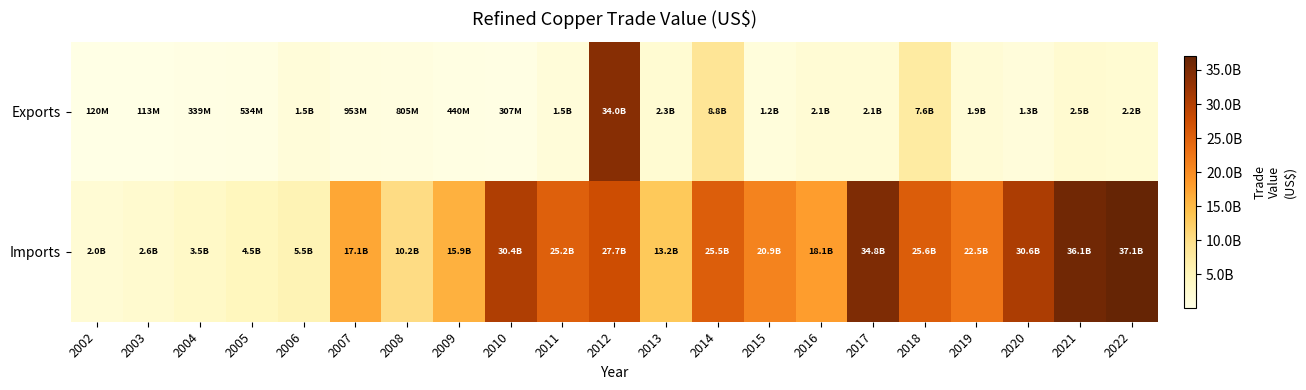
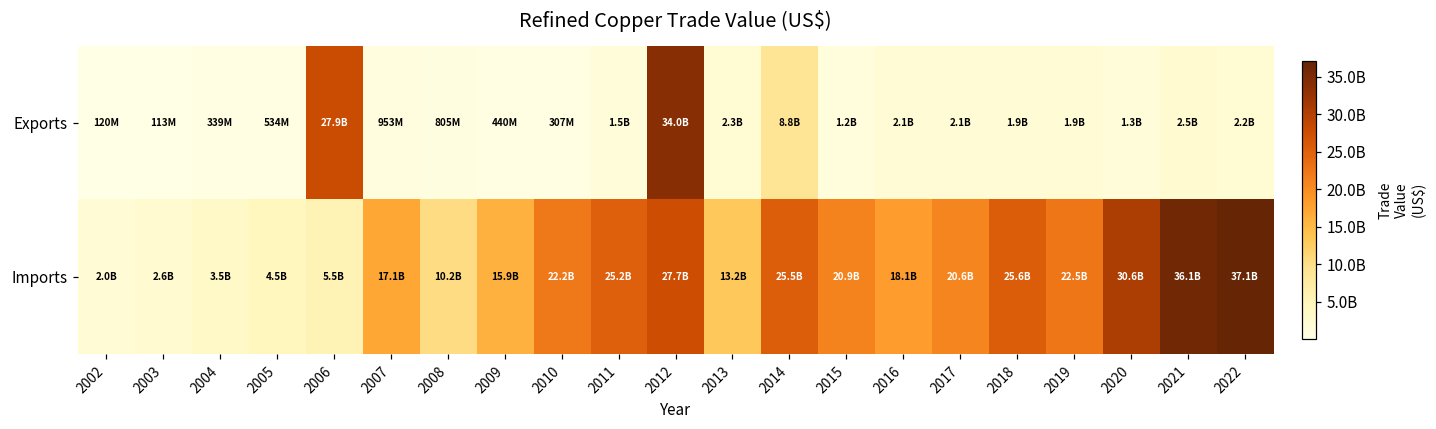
Exports, 2006: 1.5B -> 27.9B
Exports, 2018: 7.6B -> 1.9B
Imports, 2010: 30.4B -> 22.2B
Imports, 2017: 34.8B -> 20.6B
